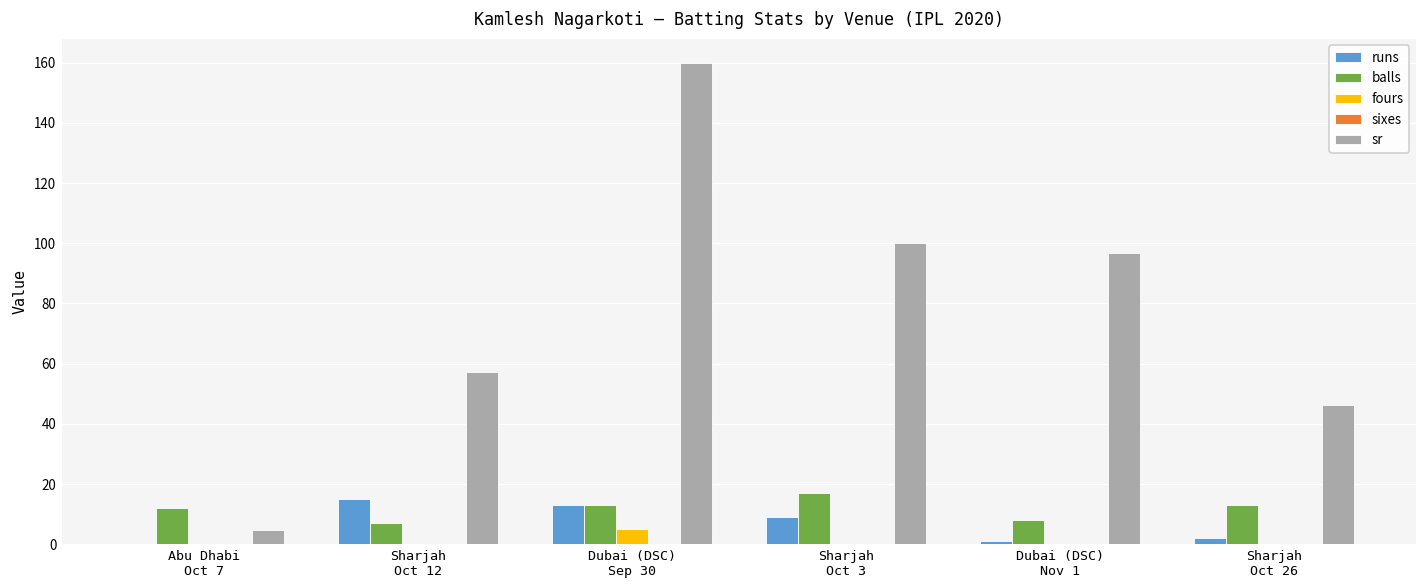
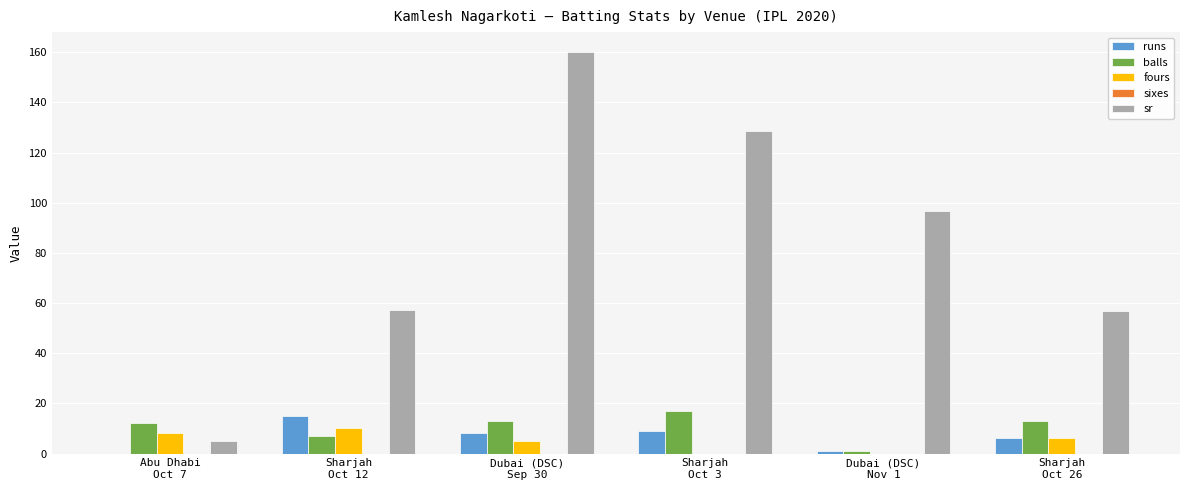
fours, Abu Dhabi Oct 7: 0 -> 8
fours, Sharjah Oct 12: 0 -> 10
runs, Dubai (DSC) Sep 30: 13 -> 8
sr, Sharjah Oct 3: 100 -> 129
balls, Dubai (DSC) Nov 1: 8 -> 1
runs, Sharjah Oct 26: 2 -> 6
fours, Sharjah Oct 26: 0 -> 6
sr, Sharjah Oct 26: 46 -> 57
